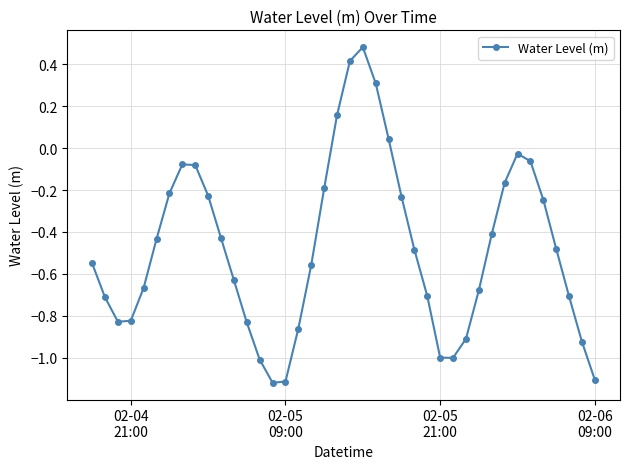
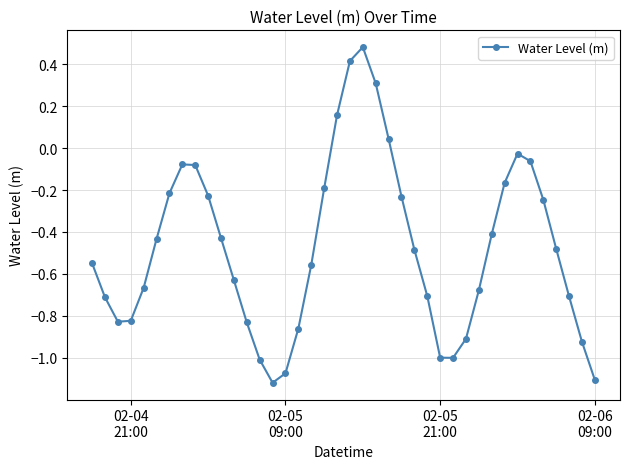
02-05 09:00: -1.11 -> -1.07
